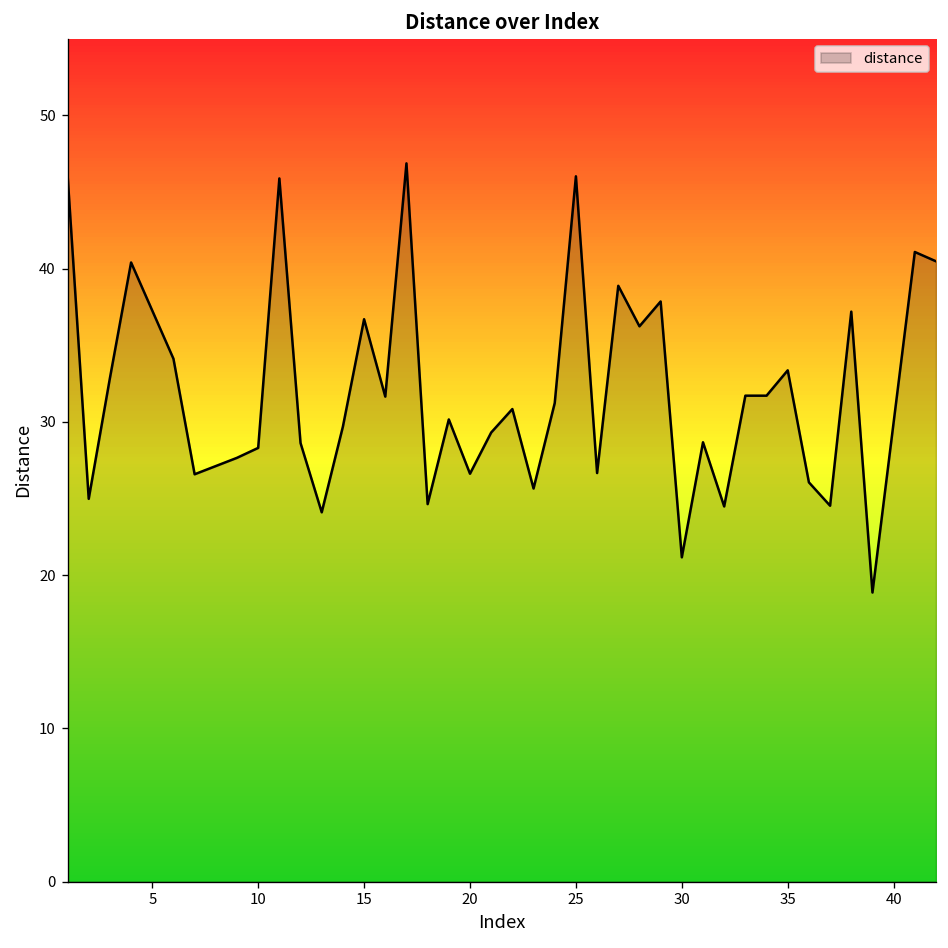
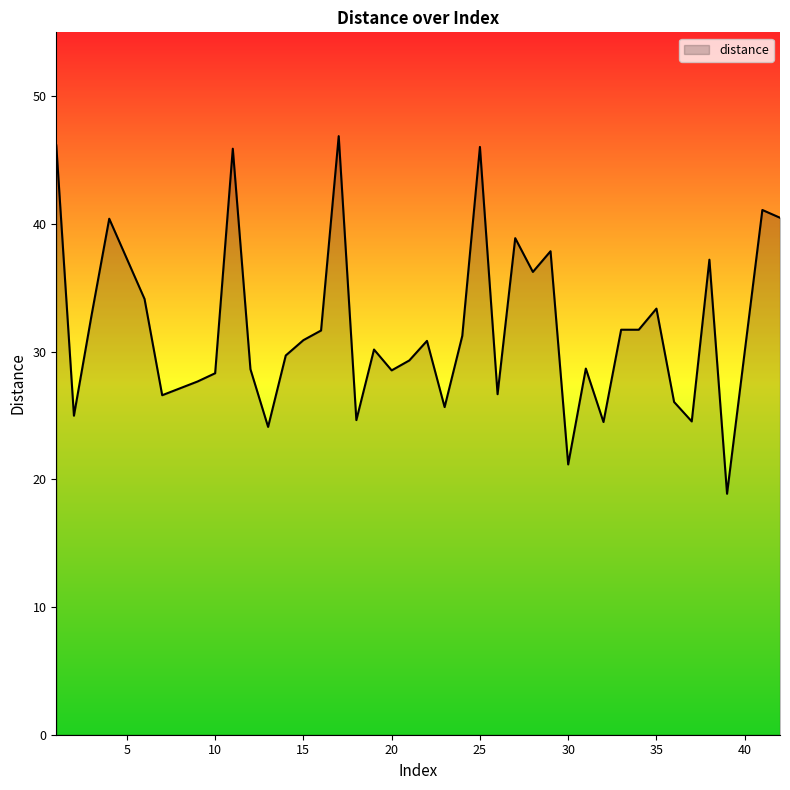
15: 36.7 -> 30.9
20: 26.6 -> 28.5
